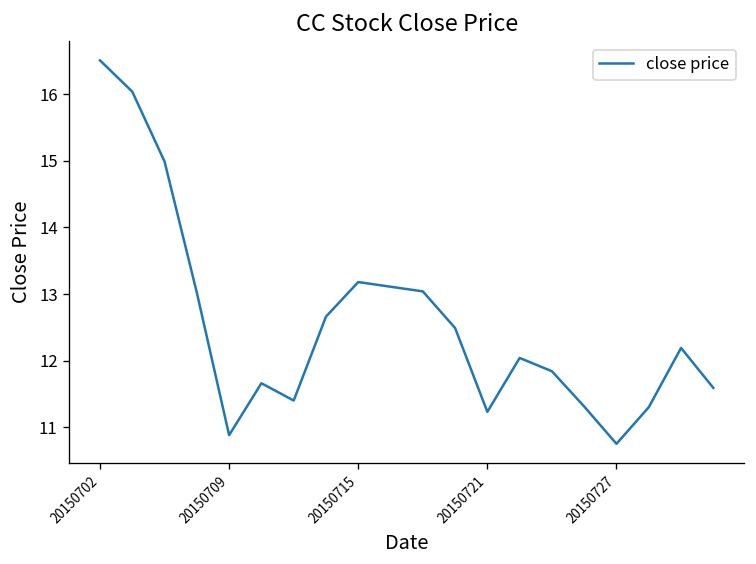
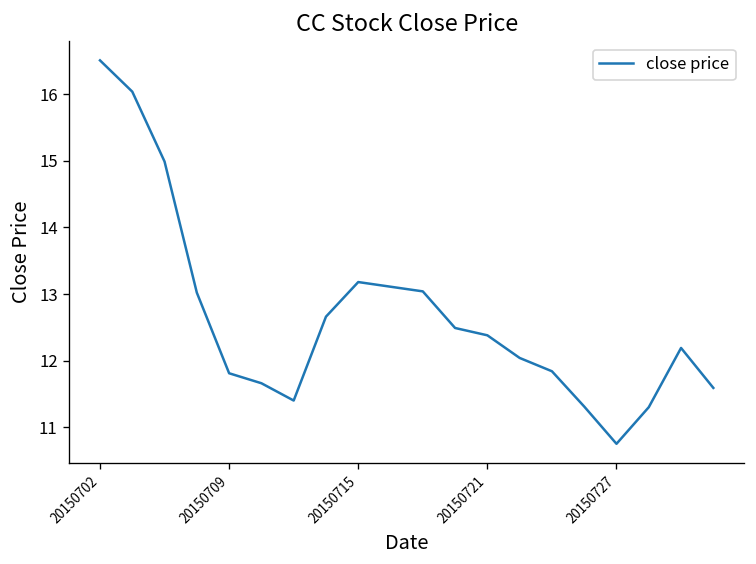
20150709: 10.9 -> 11.8
20150721: 11.2 -> 12.4
